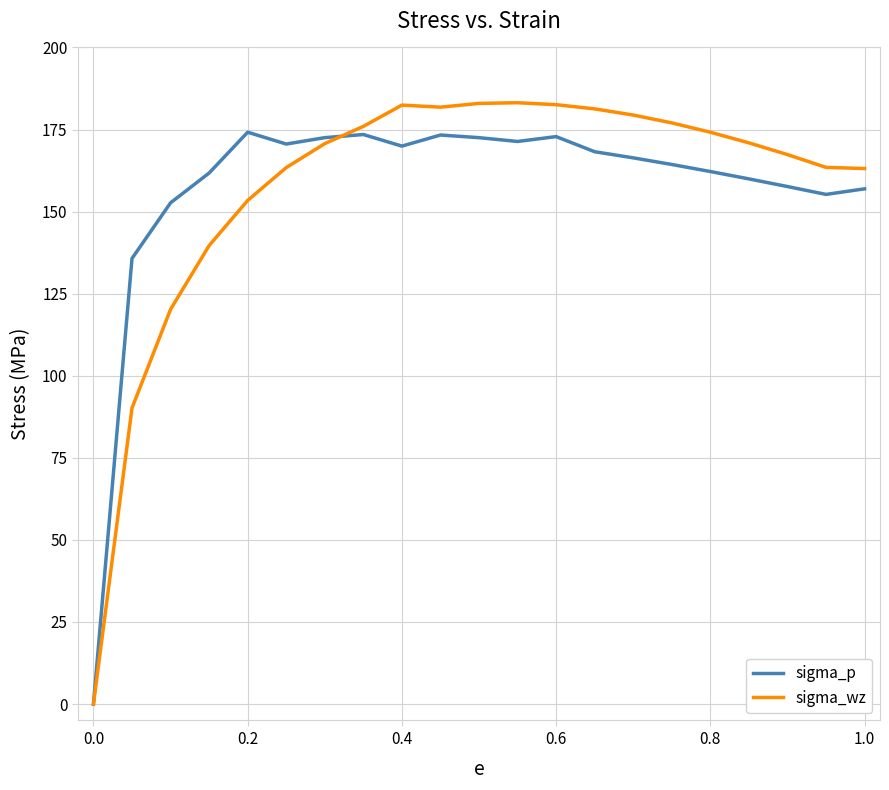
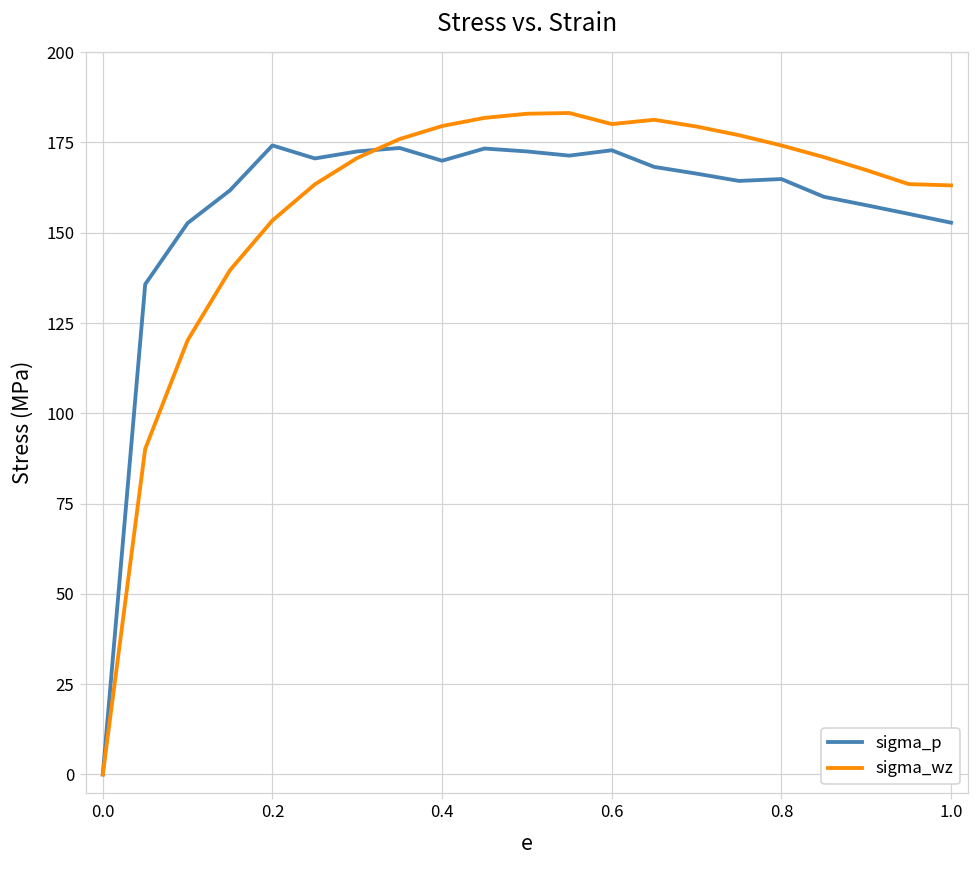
sigma_wz, 0.4: 182 -> 180
sigma_wz, 0.6: 183 -> 180
sigma_p, 0.8: 162 -> 165
sigma_p, 1.0: 157 -> 153
